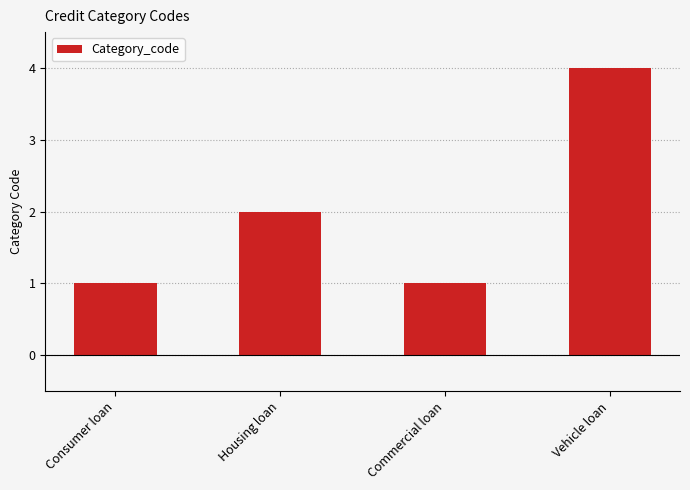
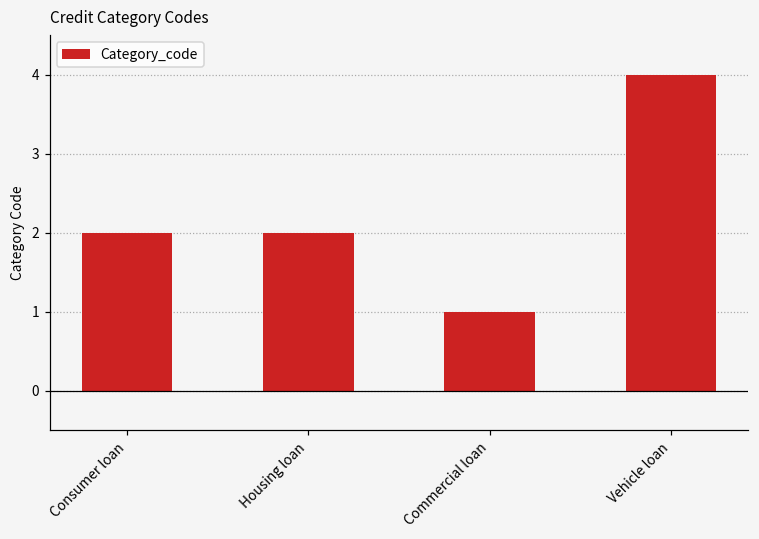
Consumer loan: 1 -> 2
